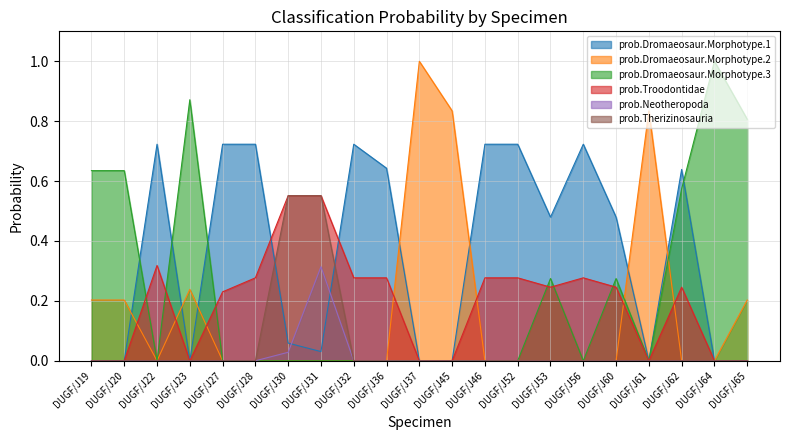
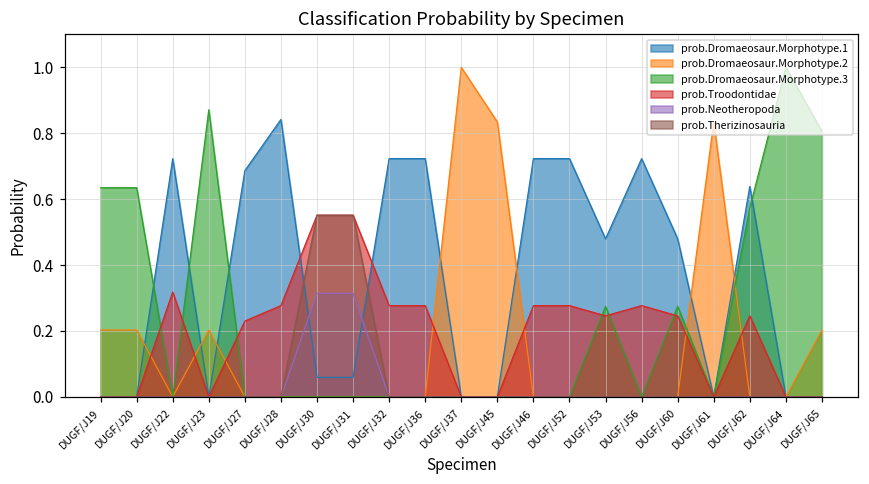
prob.Dromaeosaur.Morphotype.2, DUGF/J23: 0.24 -> 0.20
prob.Dromaeosaur.Morphotype.1, DUGF/J27: 0.72 -> 0.69
prob.Dromaeosaur.Morphotype.1, DUGF/J28: 0.72 -> 0.84
prob.Neotheropoda, DUGF/J30: 0.03 -> 0.31
prob.Dromaeosaur.Morphotype.1, DUGF/J31: 0.03 -> 0.06
prob.Dromaeosaur.Morphotype.1, DUGF/J36: 0.64 -> 0.72
